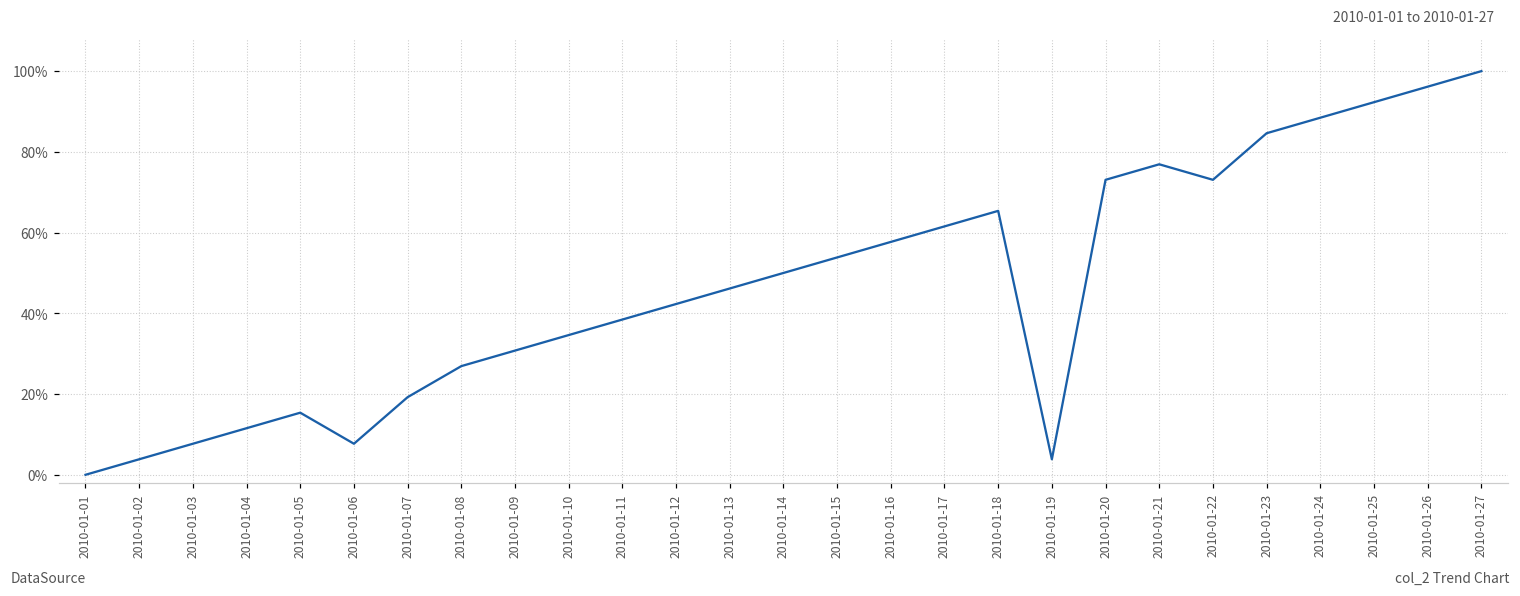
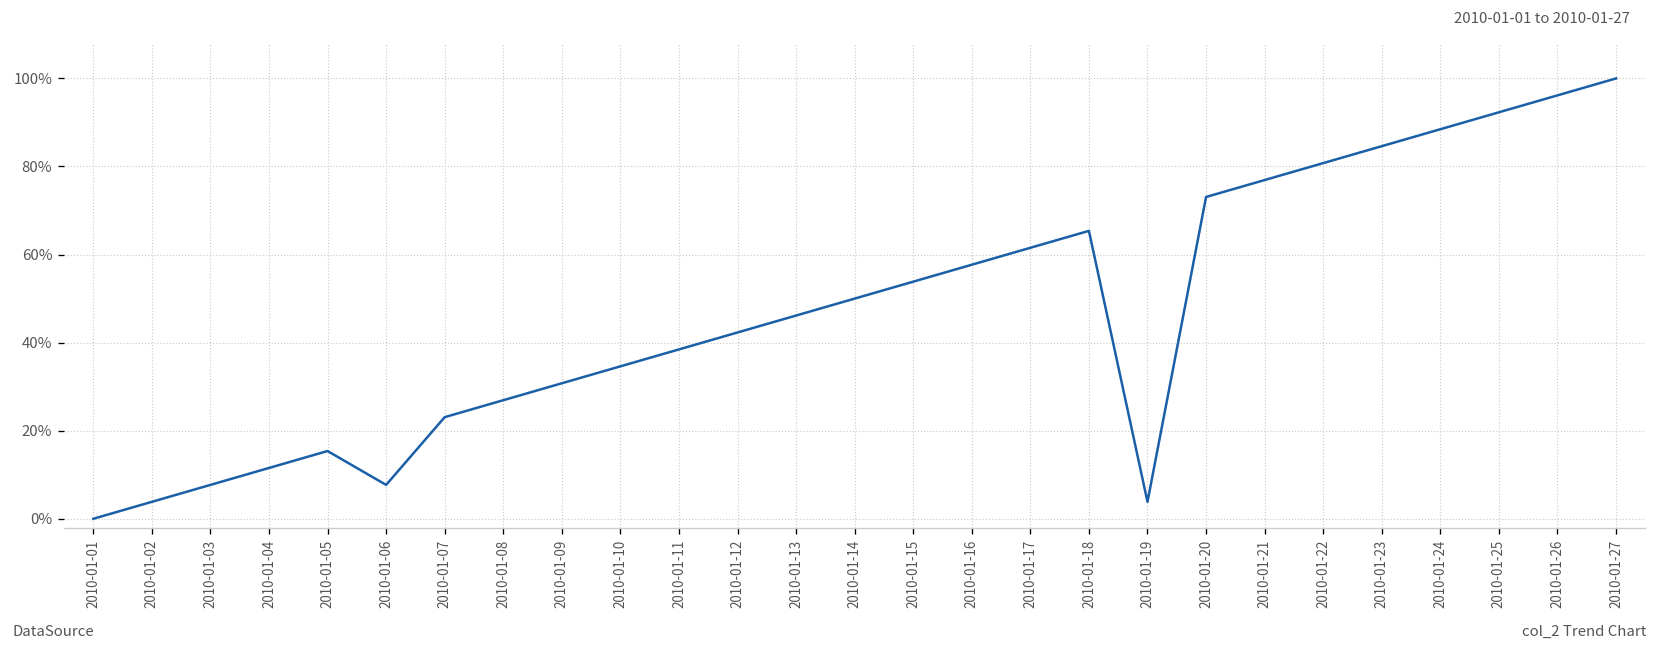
2010-01-07: 19% -> 23%
2010-01-22: 73% -> 81%
